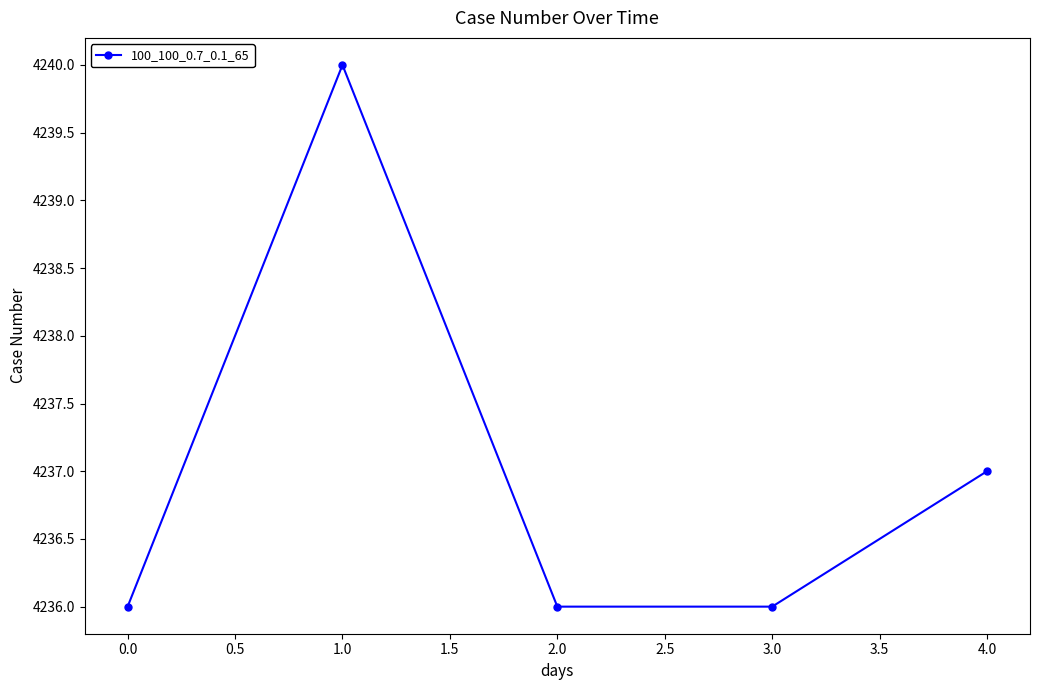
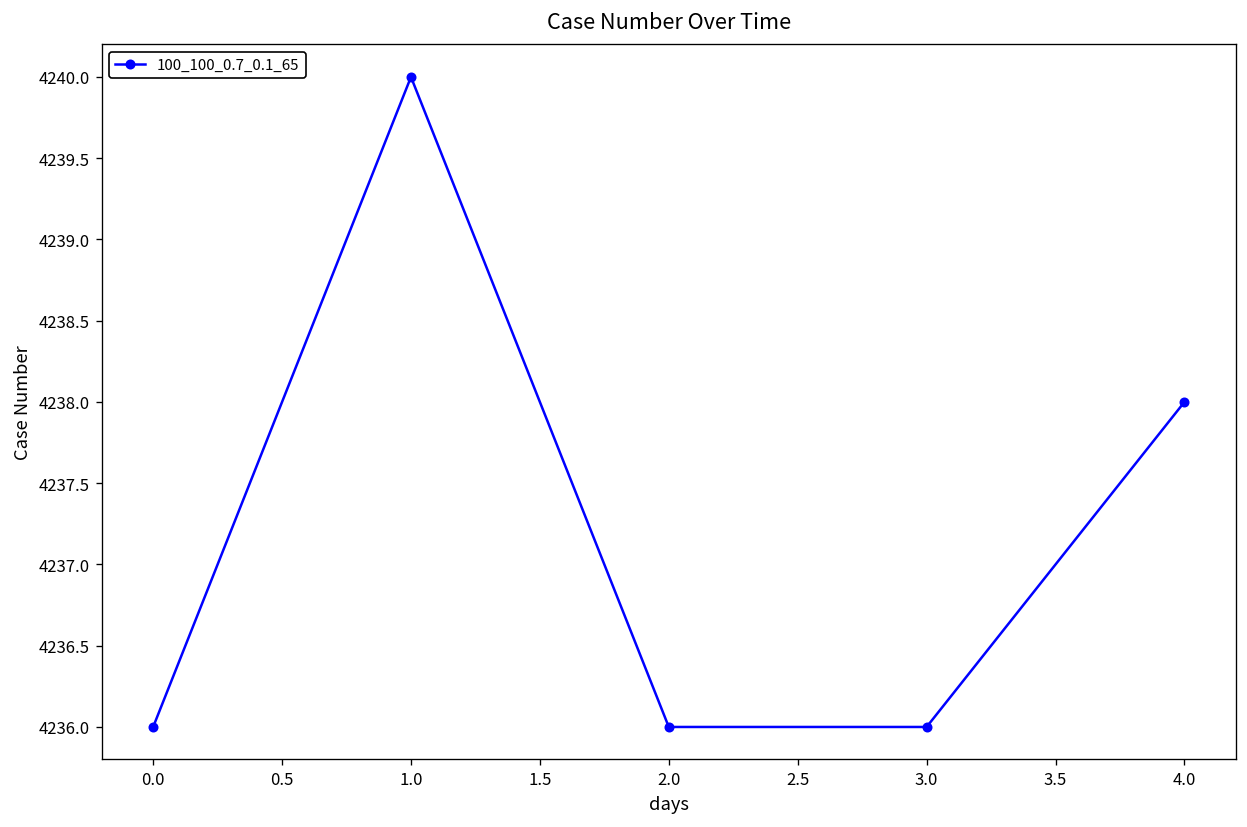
4.0: 4237 -> 4238
